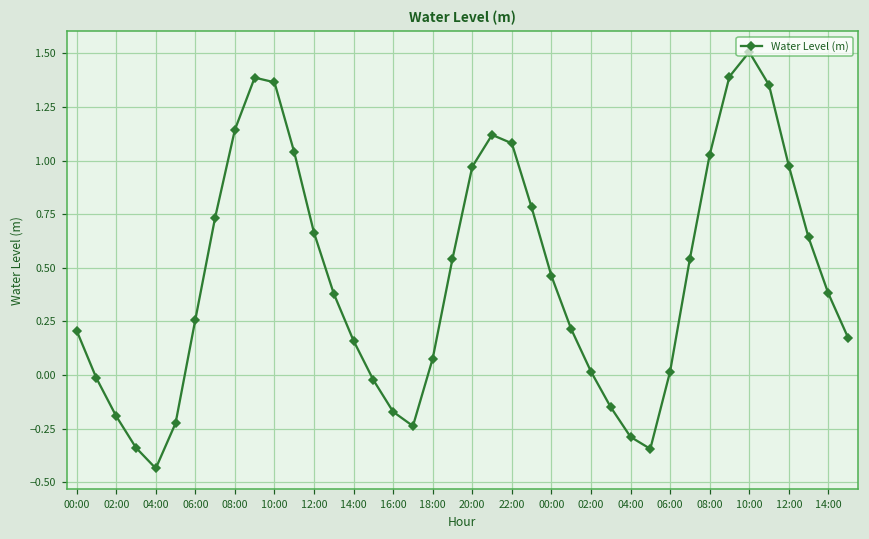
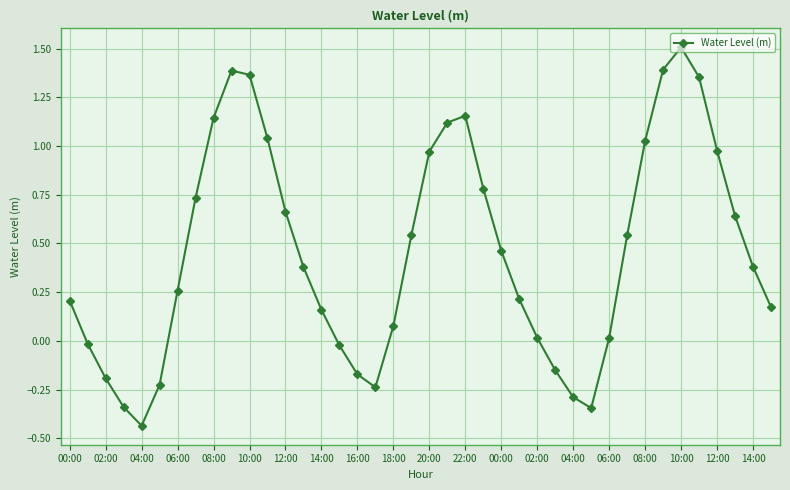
22:00: 1.08 -> 1.16
